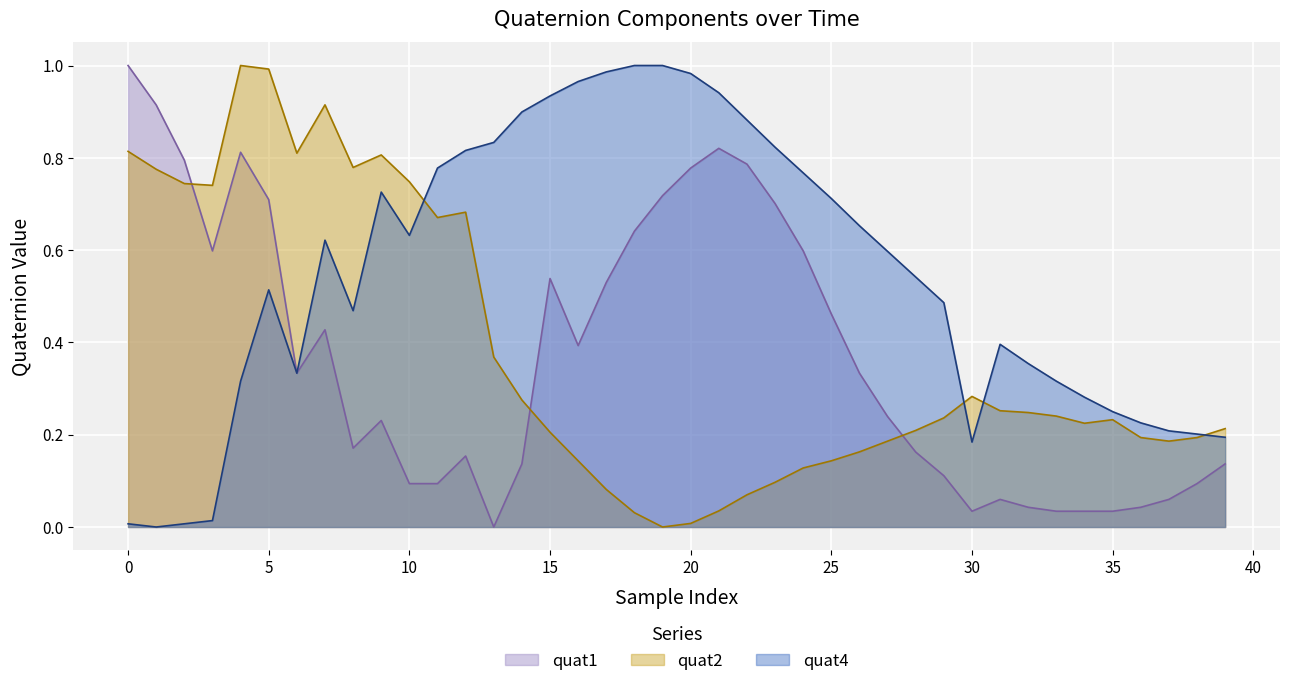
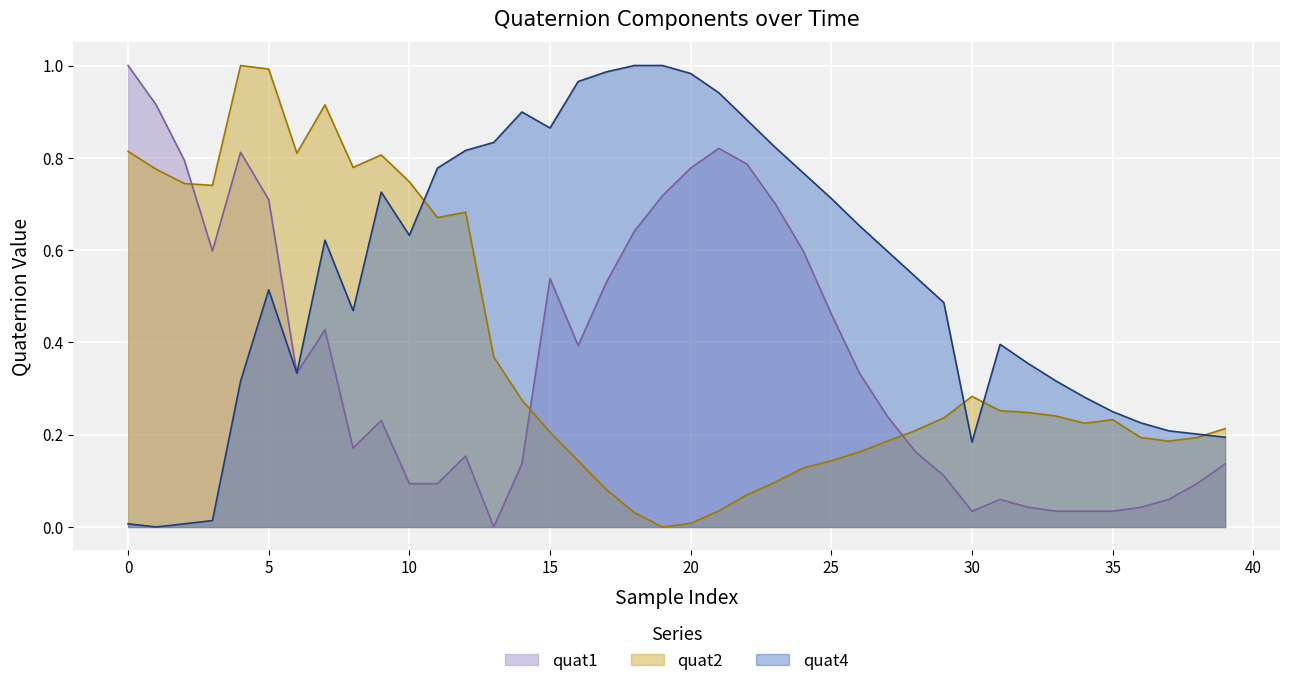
quat4, 15: 0.93 -> 0.86
